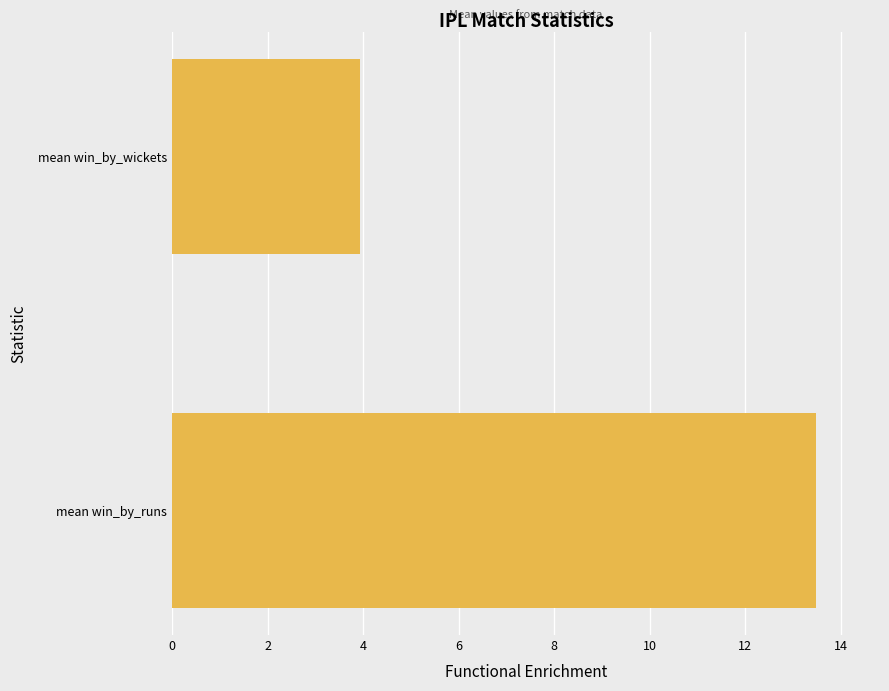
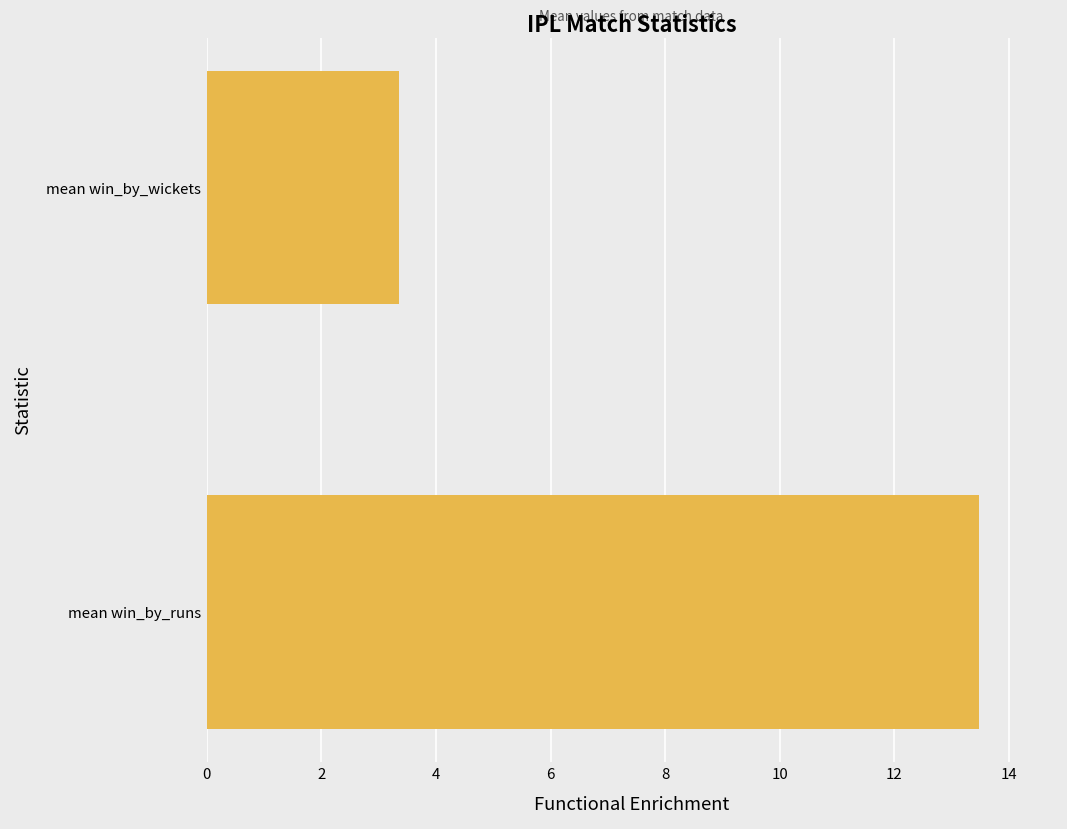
mean win_by_wickets: 3.9 -> 3.3
